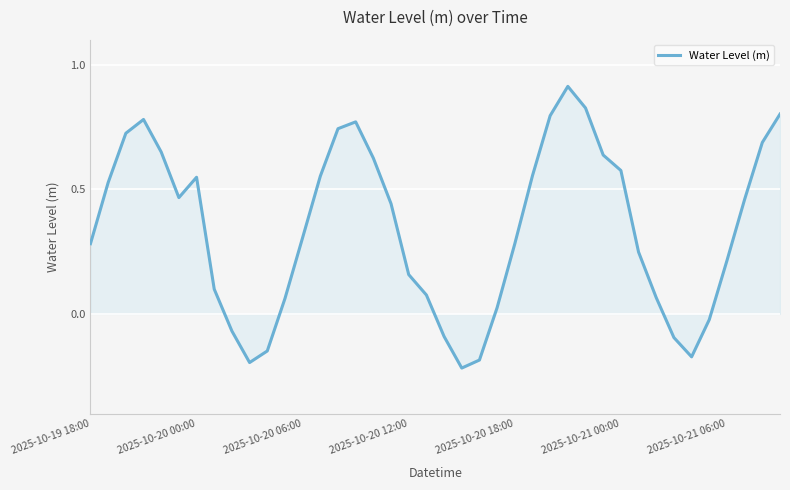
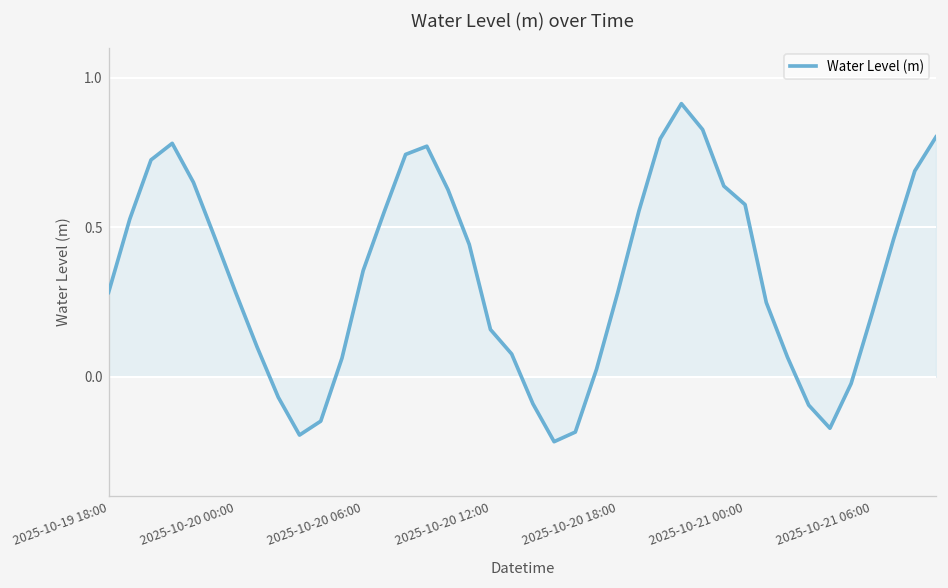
Water Level (m), 2025-10-20 00:00: 0.55 -> 0.28
Water Level (m), 2025-10-20 06:00: 0.31 -> 0.35
